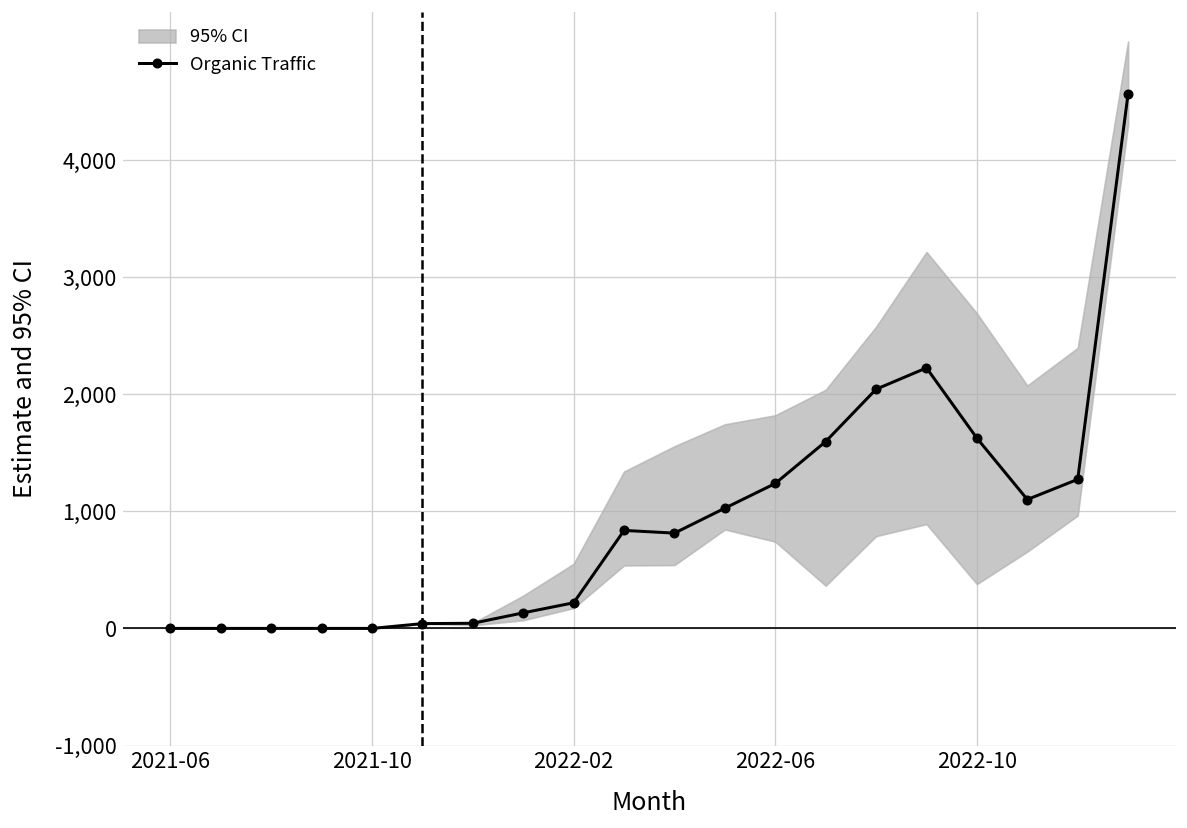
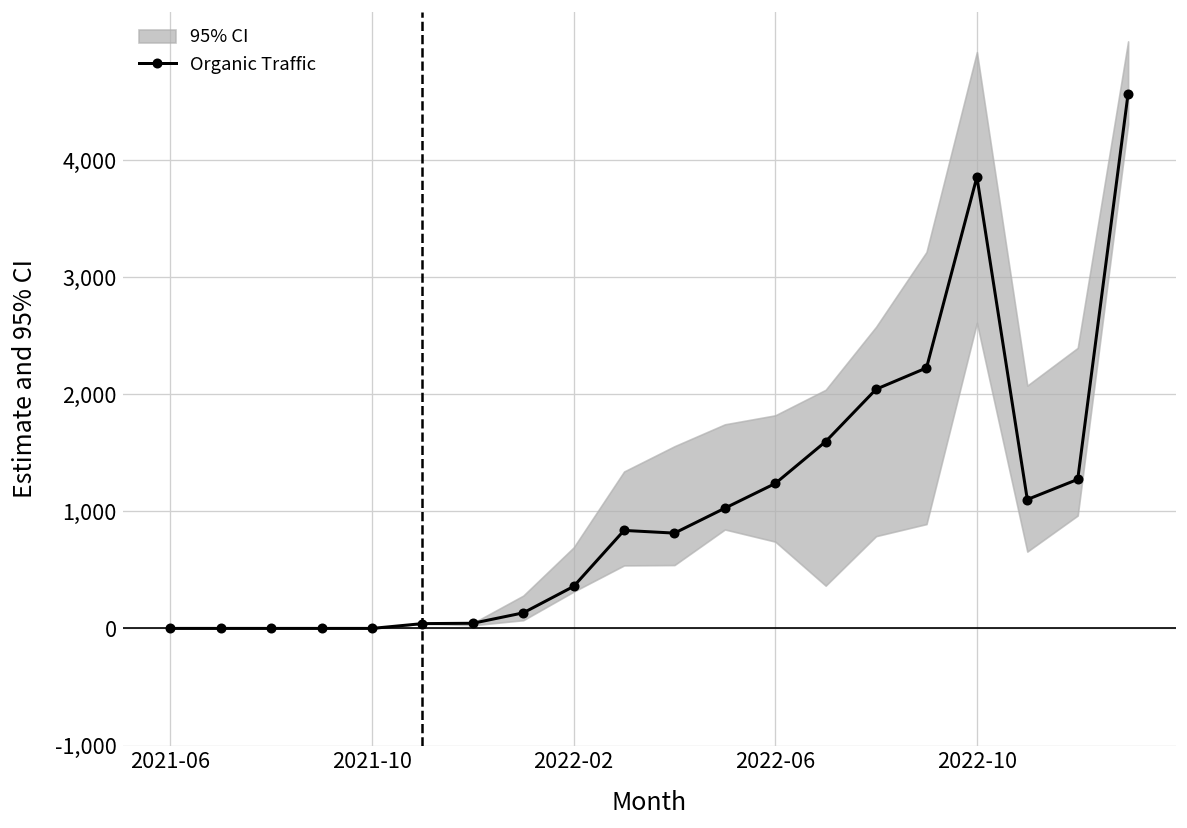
Organic Traffic, 2022-02: 200 -> 400
Organic Traffic, 2022-10: 1,600 -> 3,900
